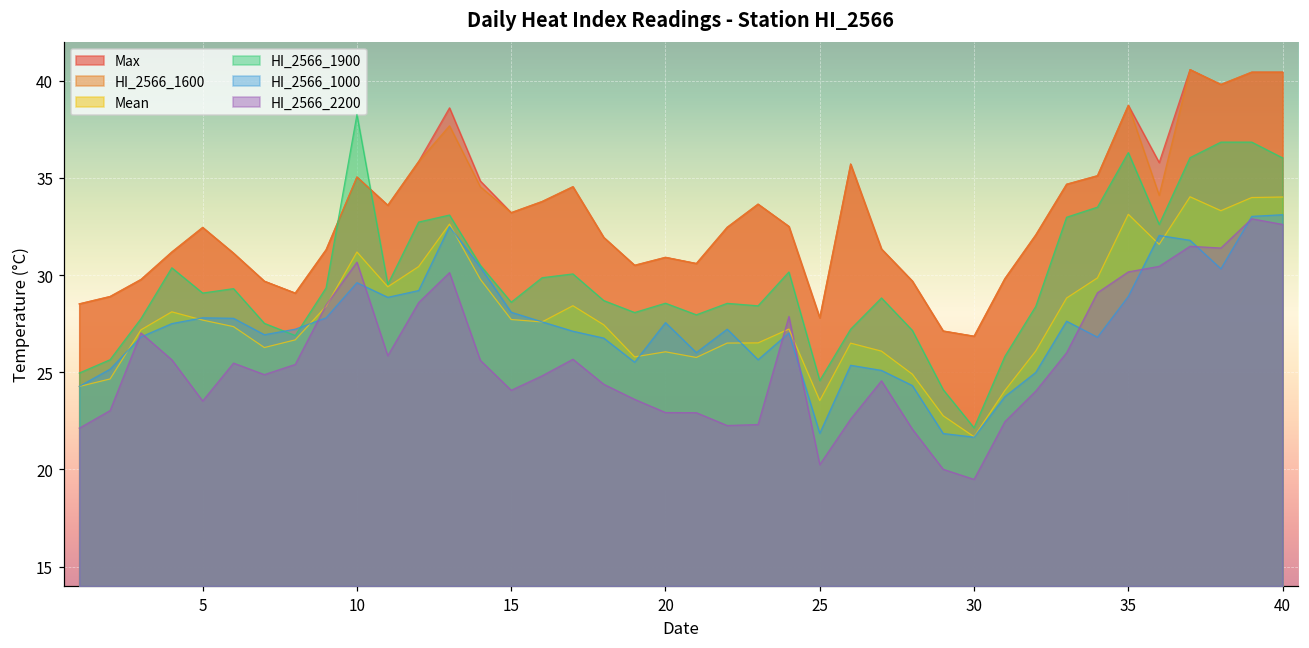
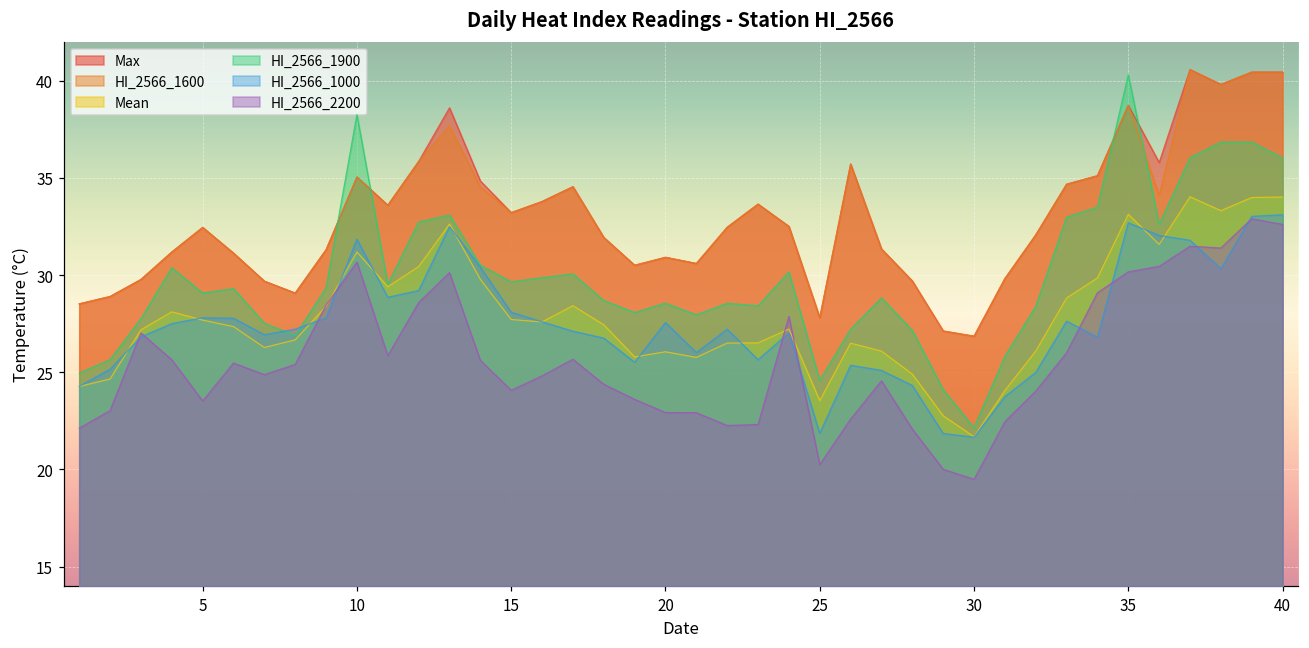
HI_2566_1000, 10: 29.6 -> 31.8
HI_2566_1900, 15: 28.6 -> 29.7
HI_2566_1900, 35: 36.3 -> 40.3
HI_2566_1000, 35: 28.9 -> 32.7
